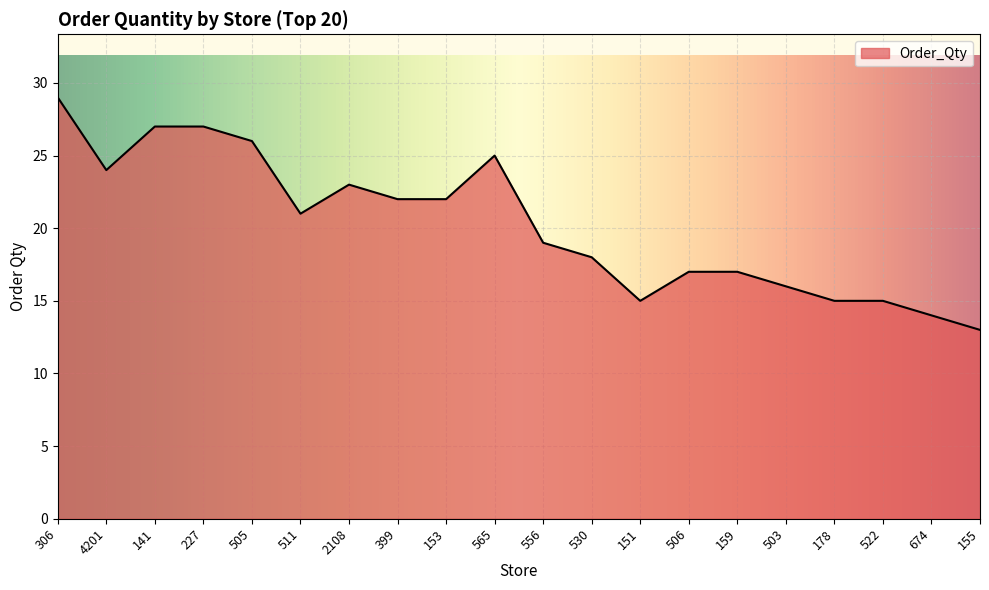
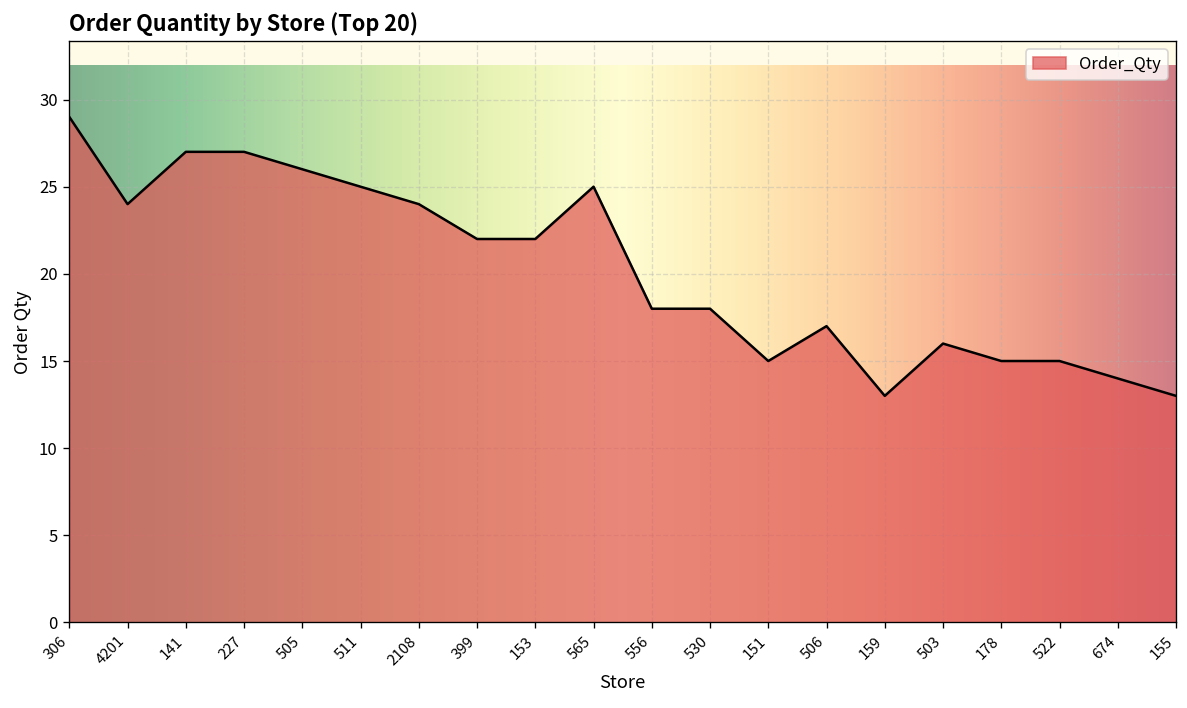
511: 21 -> 25
2108: 23 -> 24
556: 19 -> 18
159: 17 -> 13
